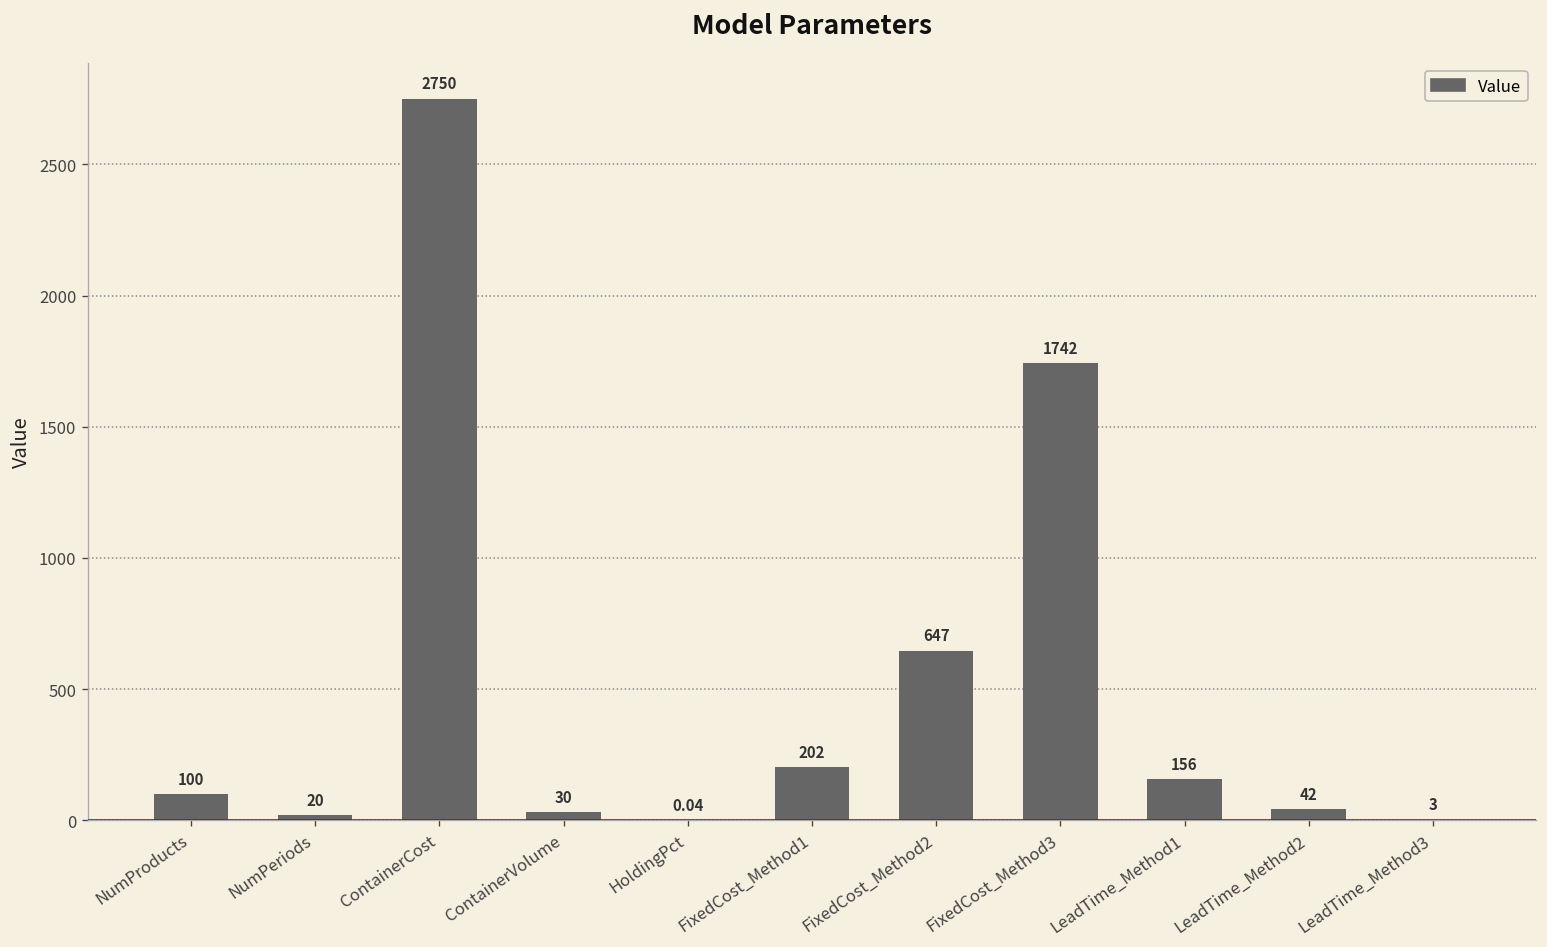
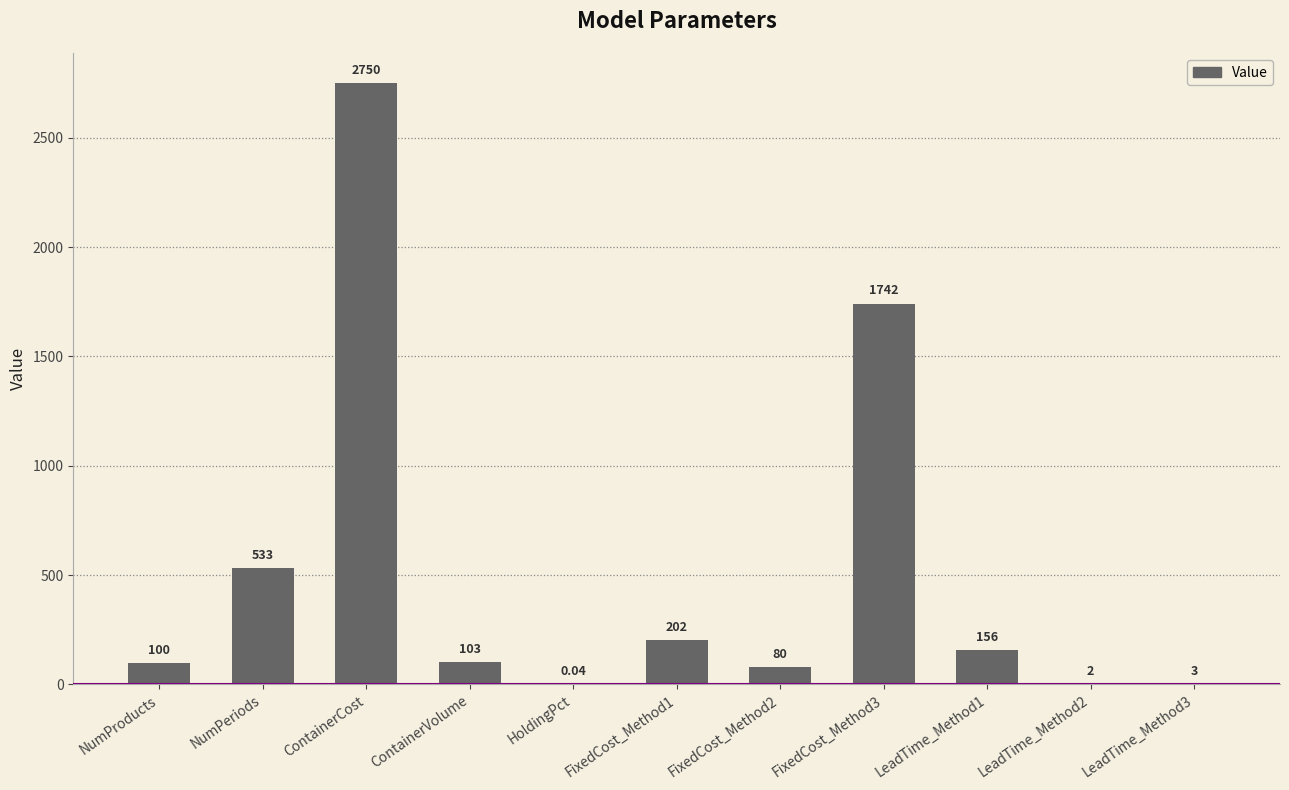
NumPeriods: 20 -> 533
ContainerVolume: 30 -> 103
FixedCost_Method2: 647 -> 80
LeadTime_Method2: 42 -> 2
